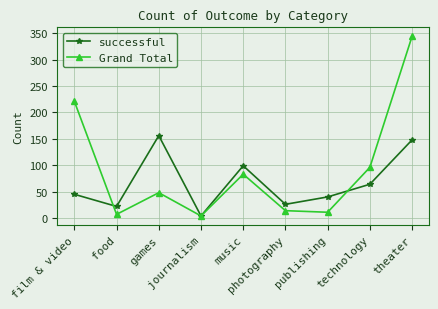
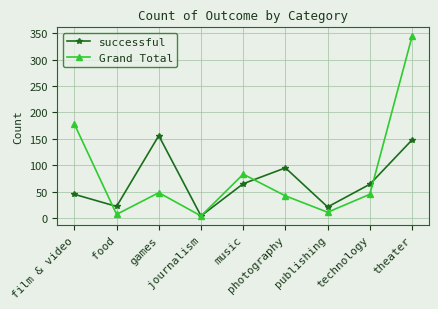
Grand Total, film & video: 220 -> 180
successful, music: 100 -> 70
successful, photography: 30 -> 100
Grand Total, photography: 10 -> 40
successful, publishing: 40 -> 20
Grand Total, technology: 100 -> 50
